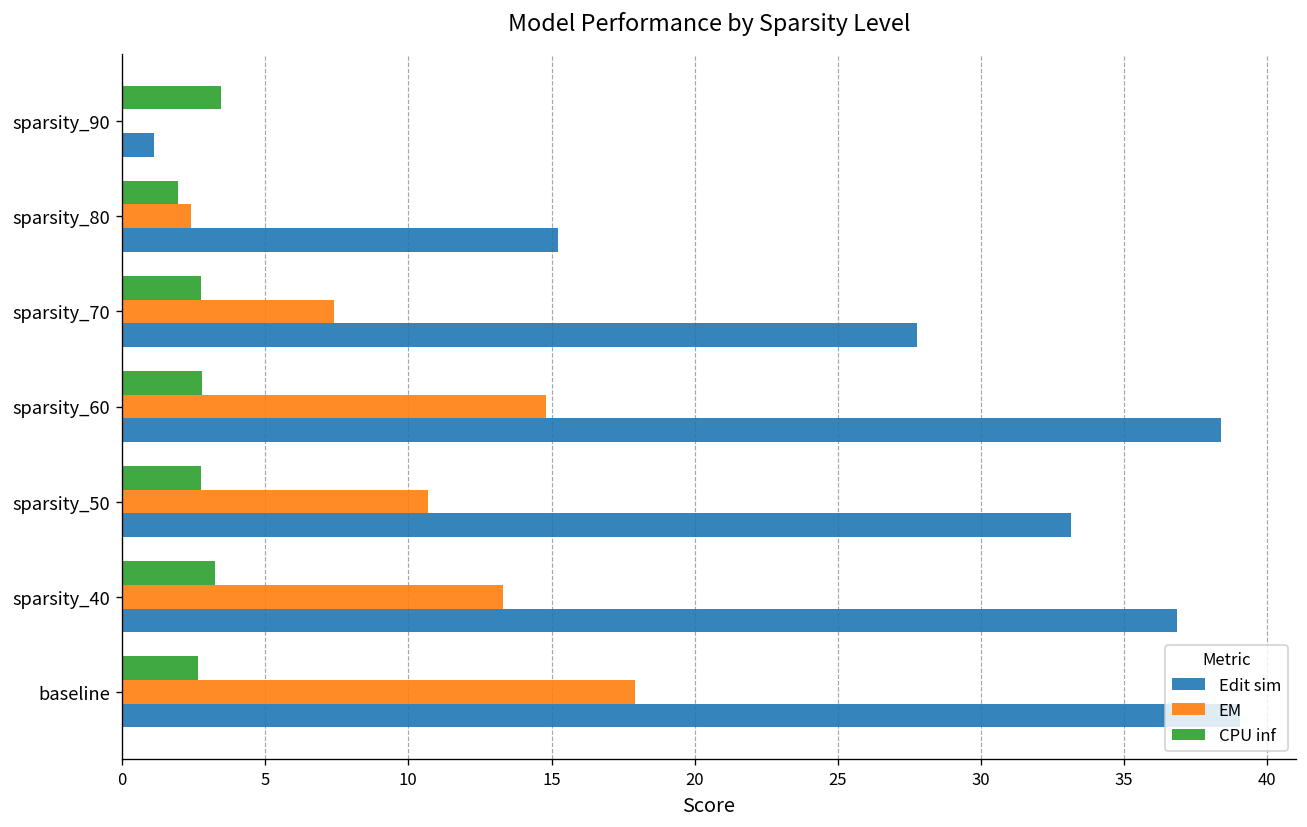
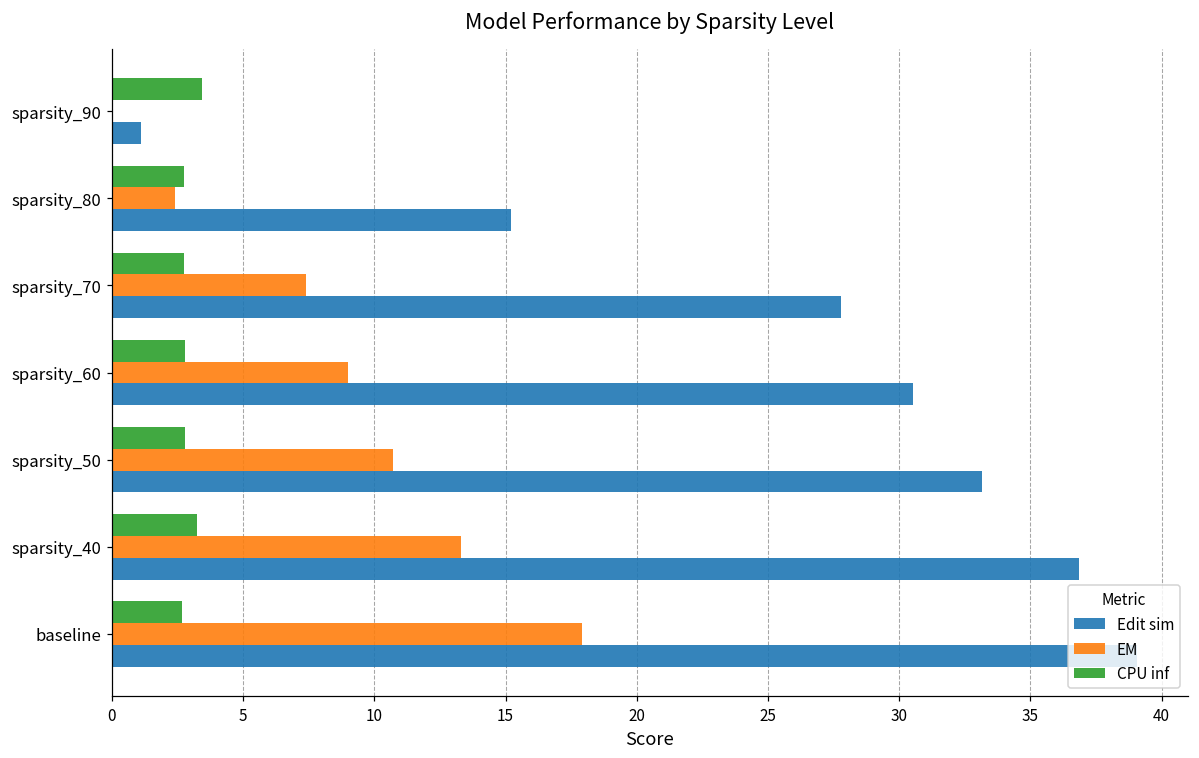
CPU inf, sparsity_80: 2.0 -> 2.8
EM, sparsity_60: 14.8 -> 9.0
Edit sim, sparsity_60: 38.4 -> 30.5
